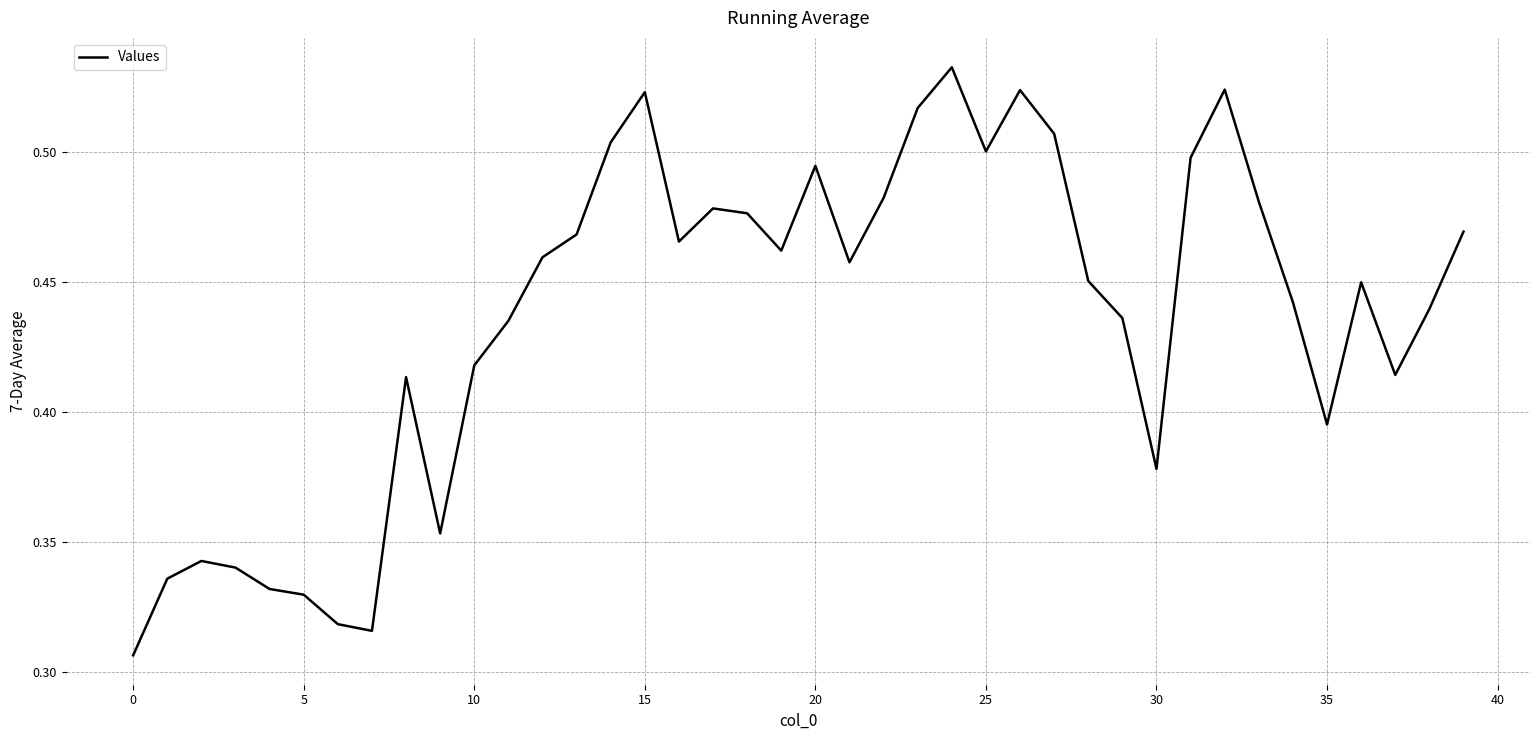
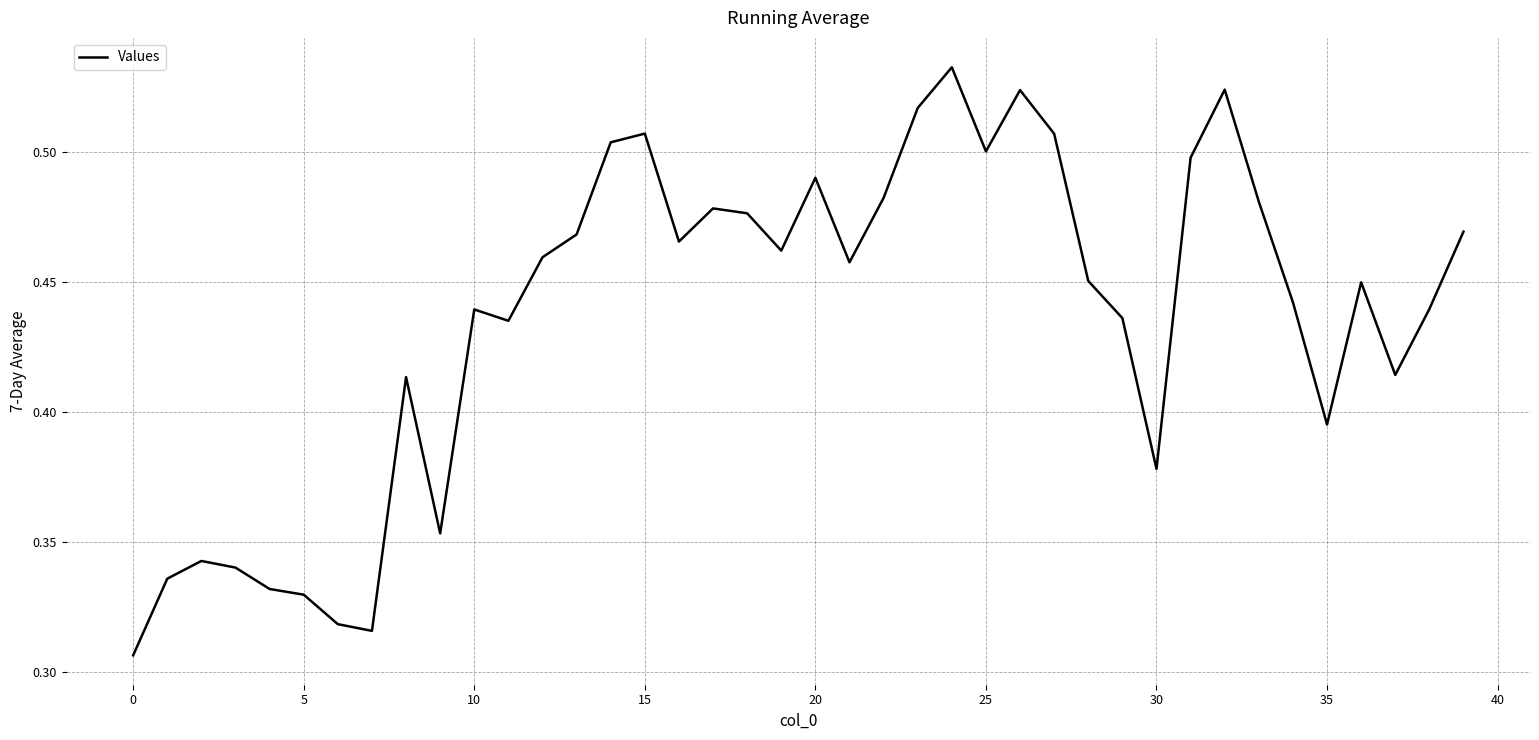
10: 0.418 -> 0.439
15: 0.523 -> 0.507
20: 0.495 -> 0.490
